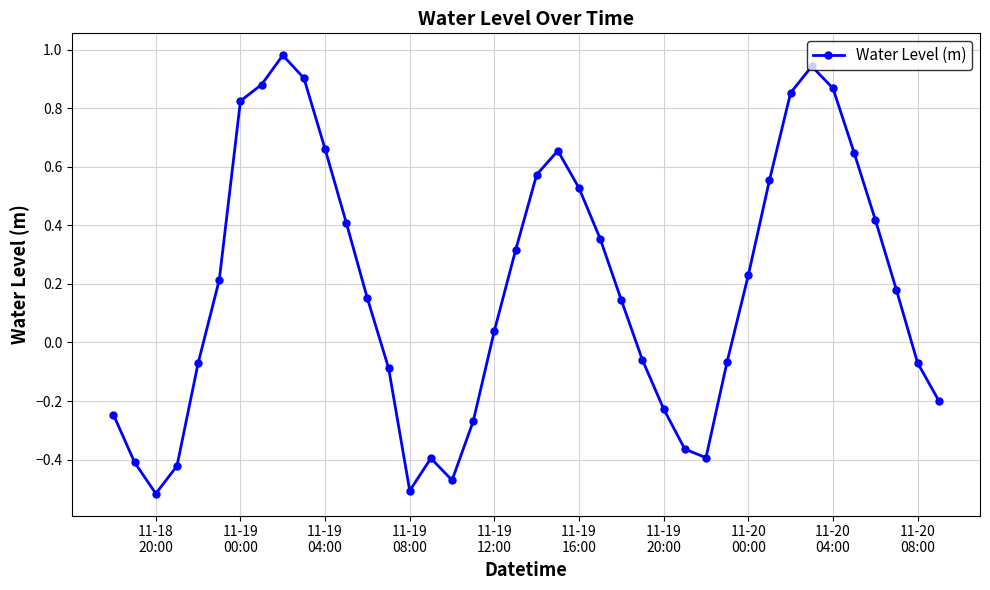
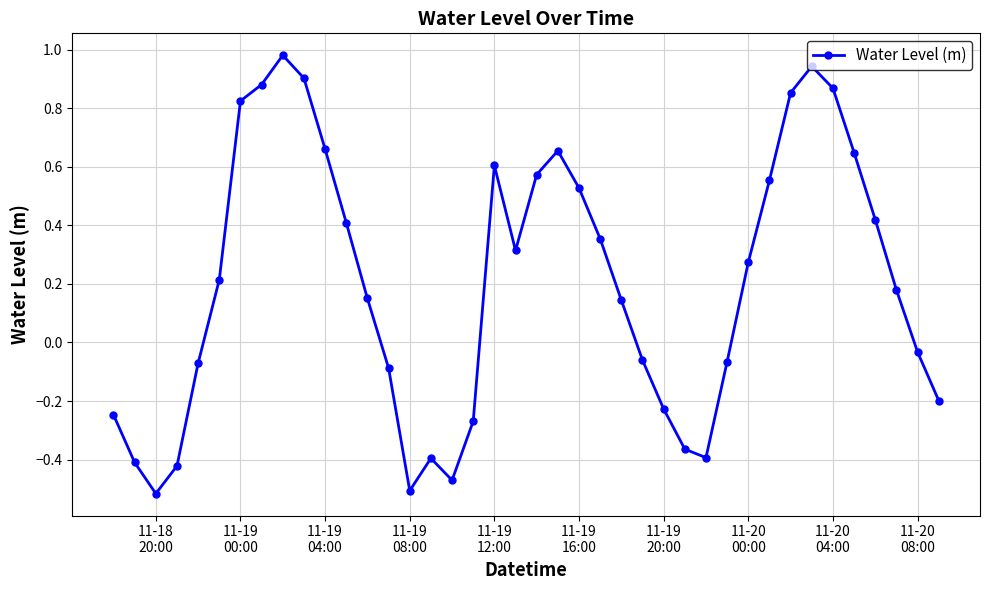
11-19 12:00: 0.04 -> 0.60
11-20 00:00: 0.23 -> 0.27
11-20 08:00: -0.07 -> -0.03
